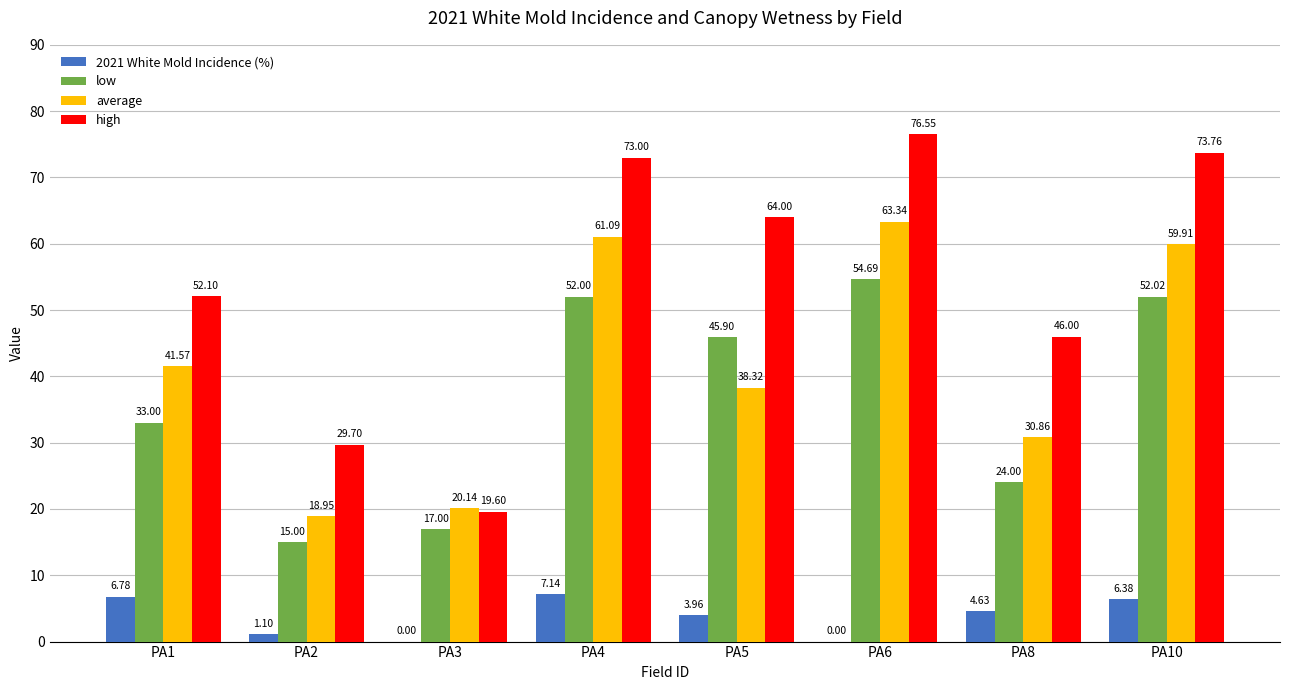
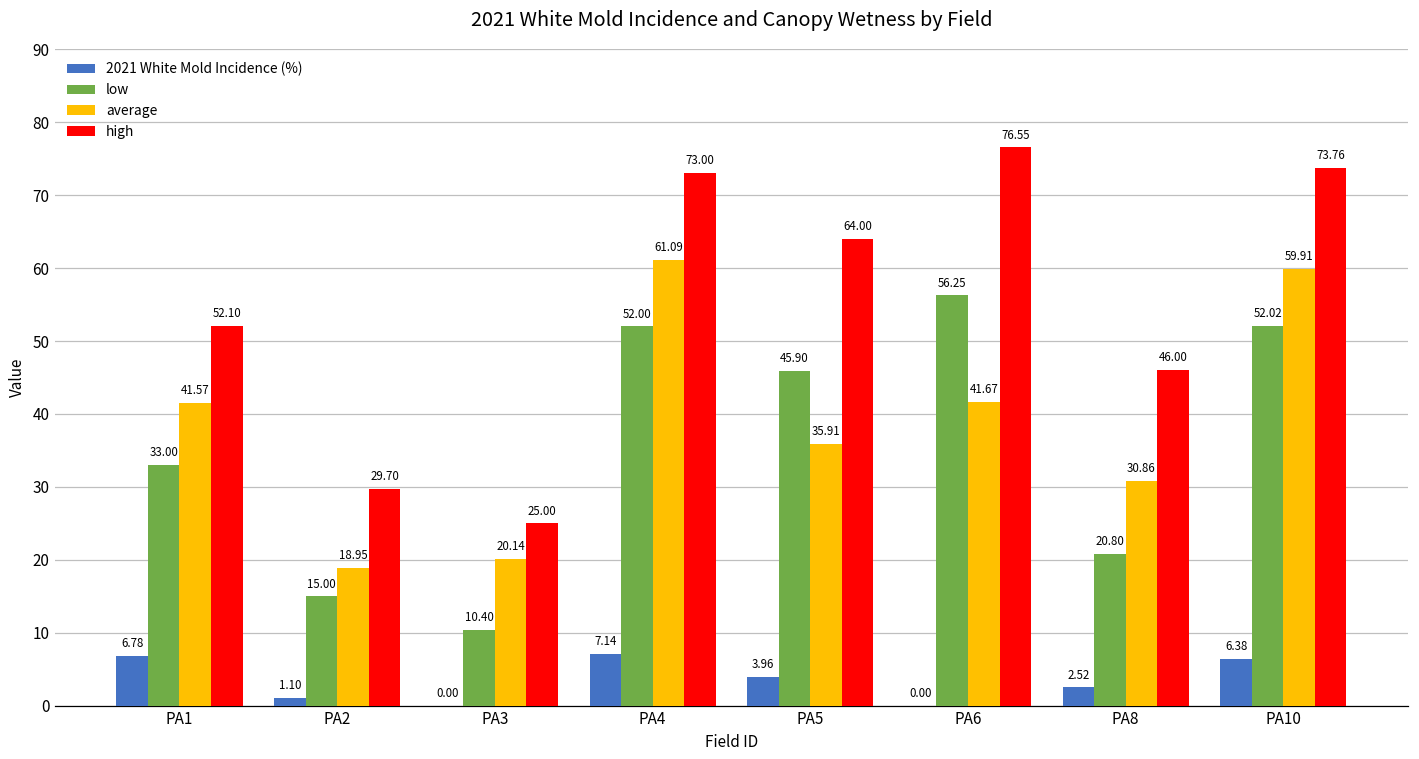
low, PA3: 17.00 -> 10.40
high, PA3: 19.60 -> 25.00
average, PA5: 38.32 -> 35.91
low, PA6: 54.69 -> 56.25
average, PA6: 63.34 -> 41.67
2021 White Mold Incidence (%), PA8: 4.63 -> 2.52
low, PA8: 24.00 -> 20.80
